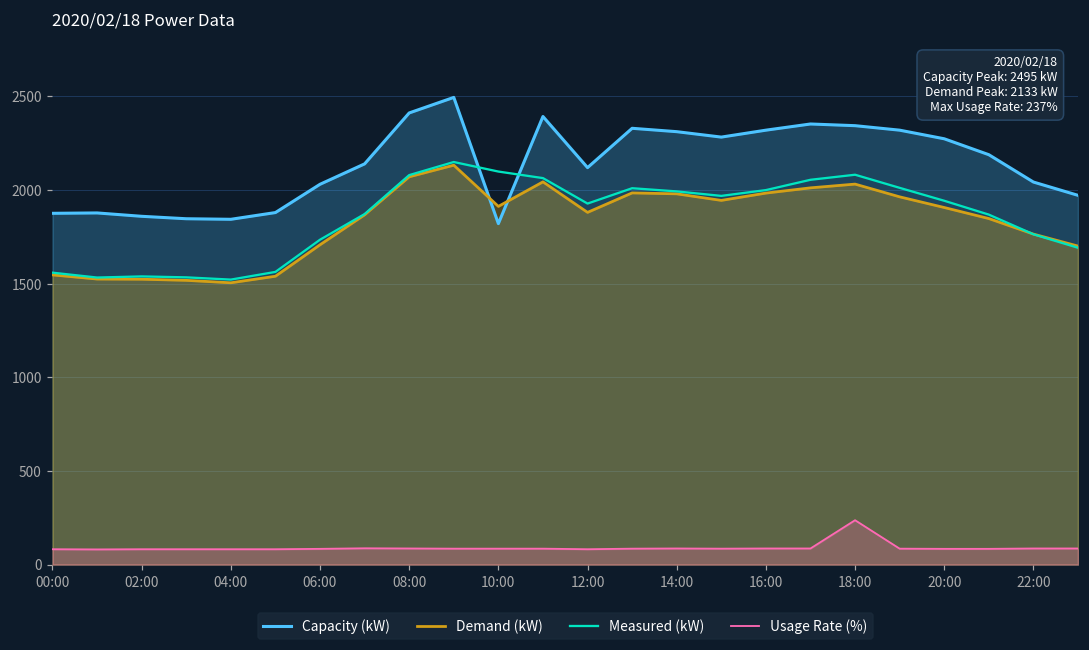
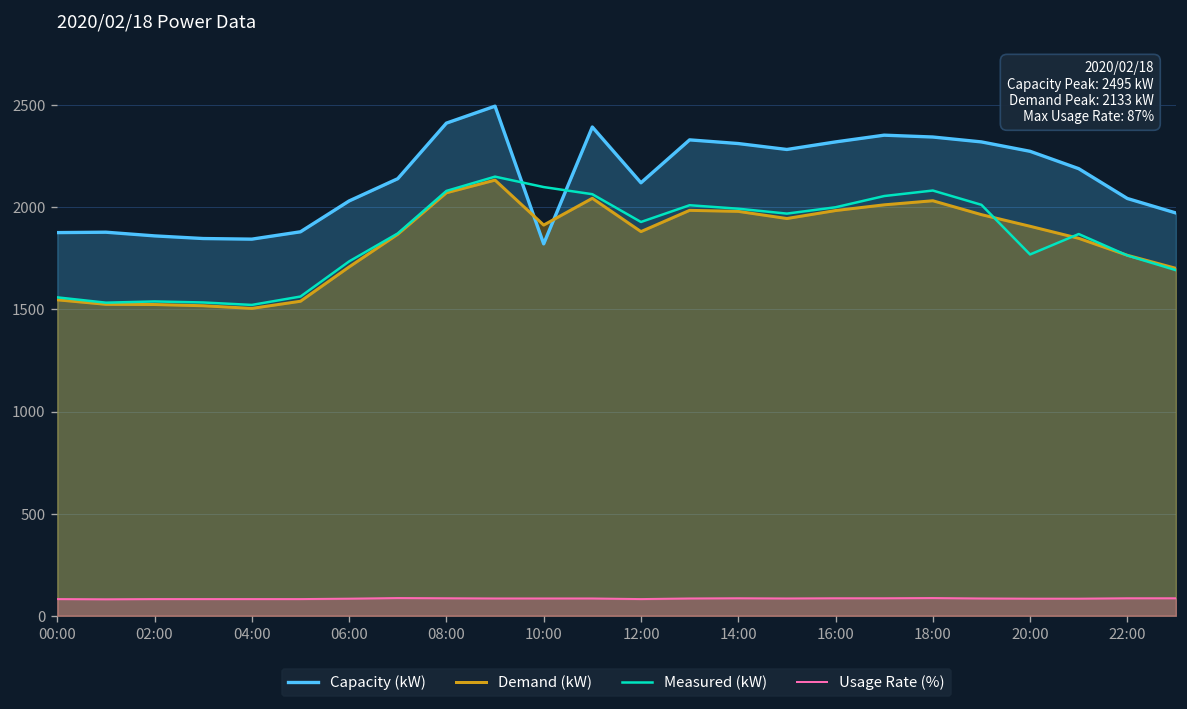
Usage Rate (%), 18:00: 237% -> 87%
Measured (kW), 20:00: 1940 -> 1770
